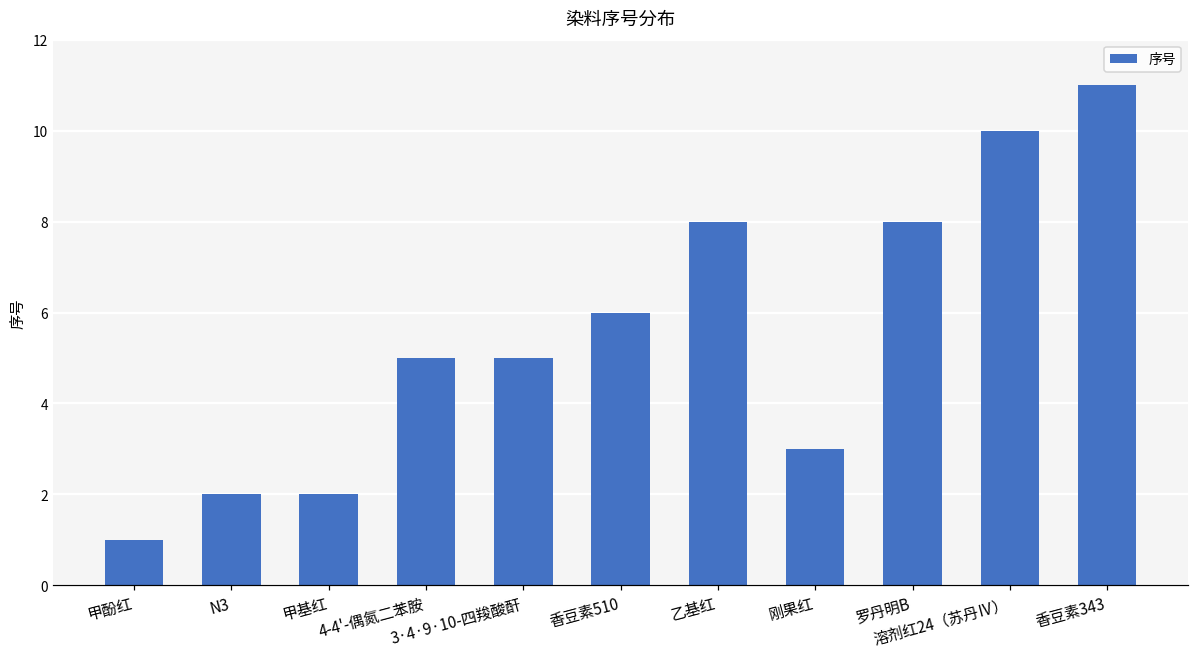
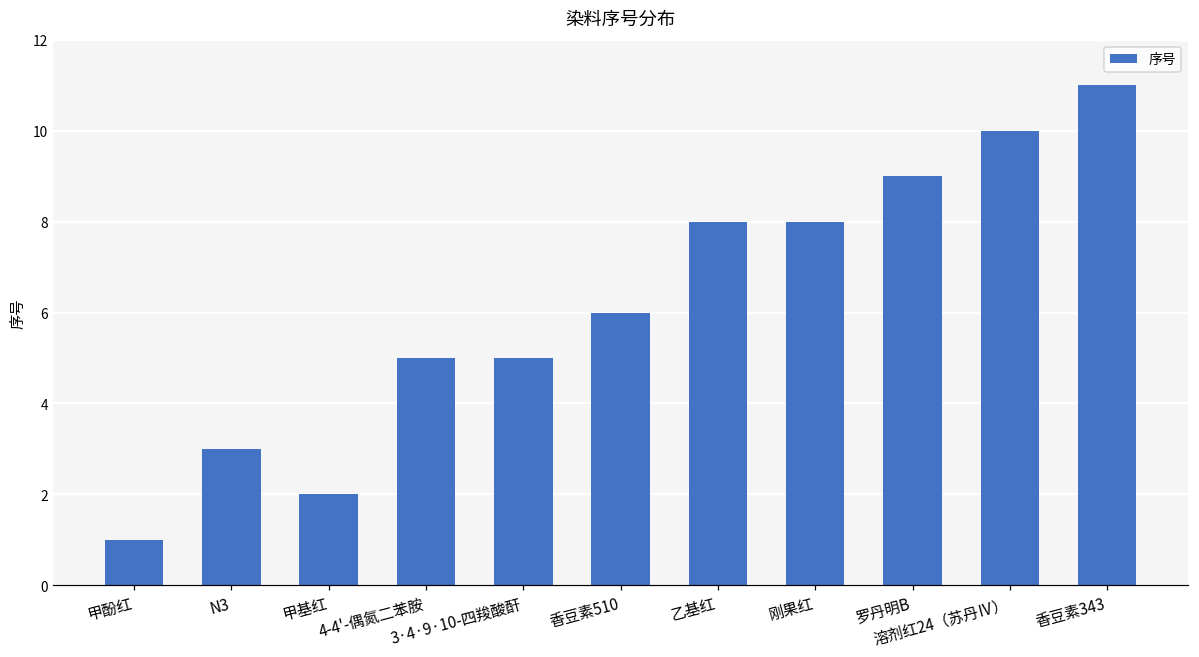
N3: 2 -> 3
刚果红: 3 -> 8
罗丹明B: 8 -> 9
